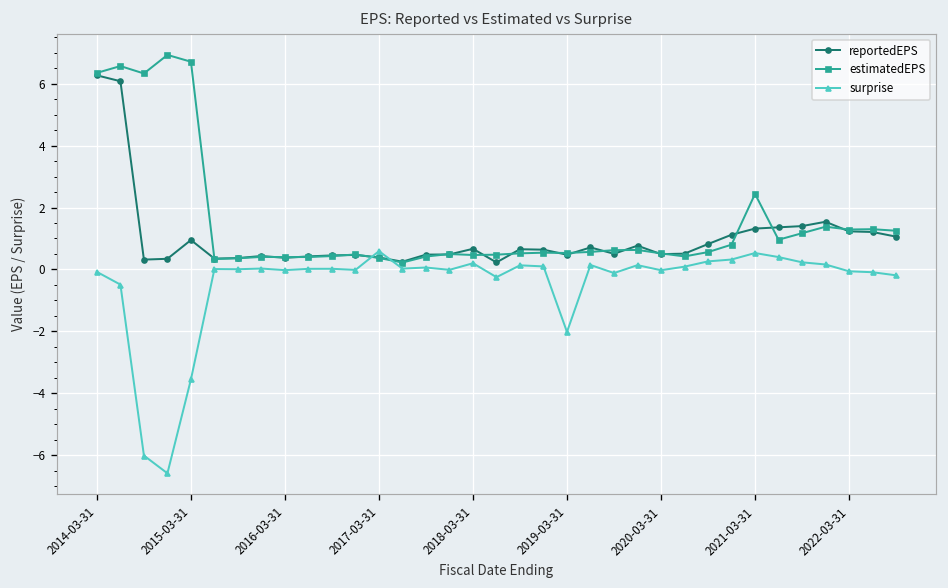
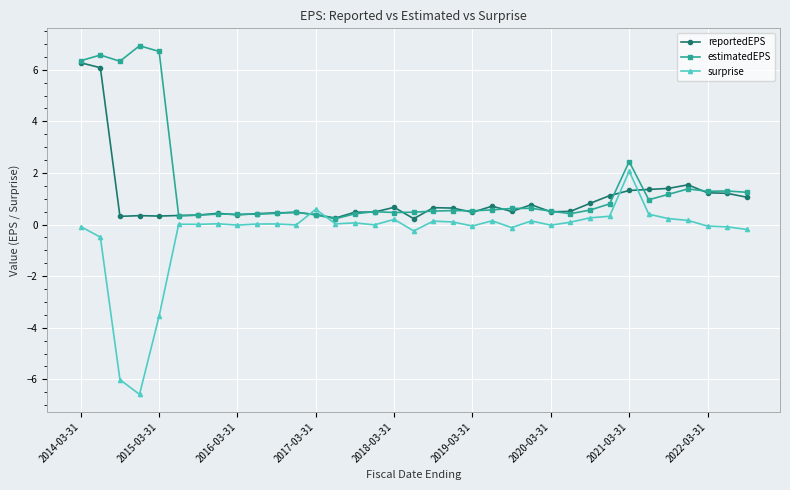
reportedEPS, 2015-03-31: 0.9 -> 0.3
surprise, 2019-03-31: -2.0 -> -0.1
surprise, 2021-03-31: 0.5 -> 2.1
